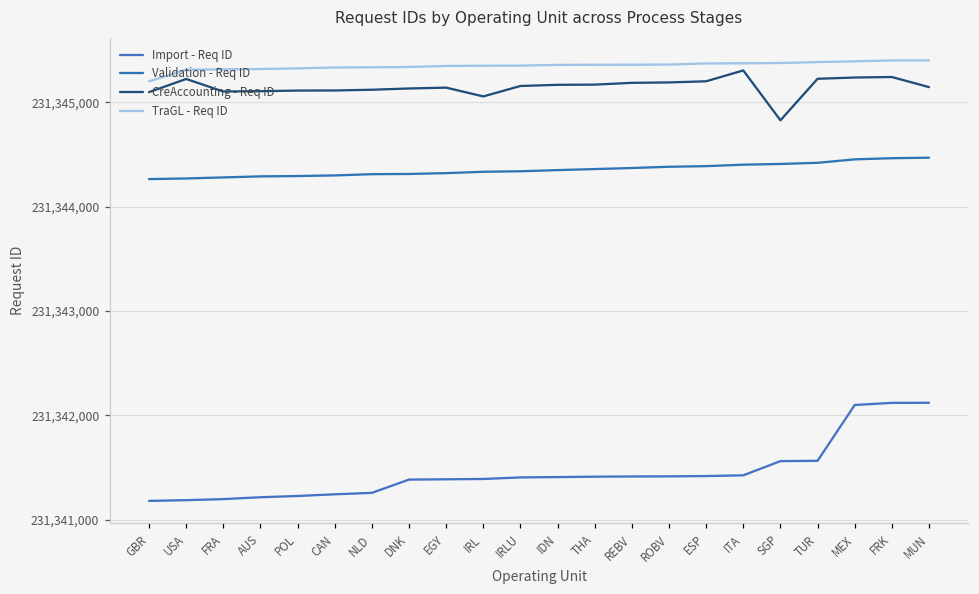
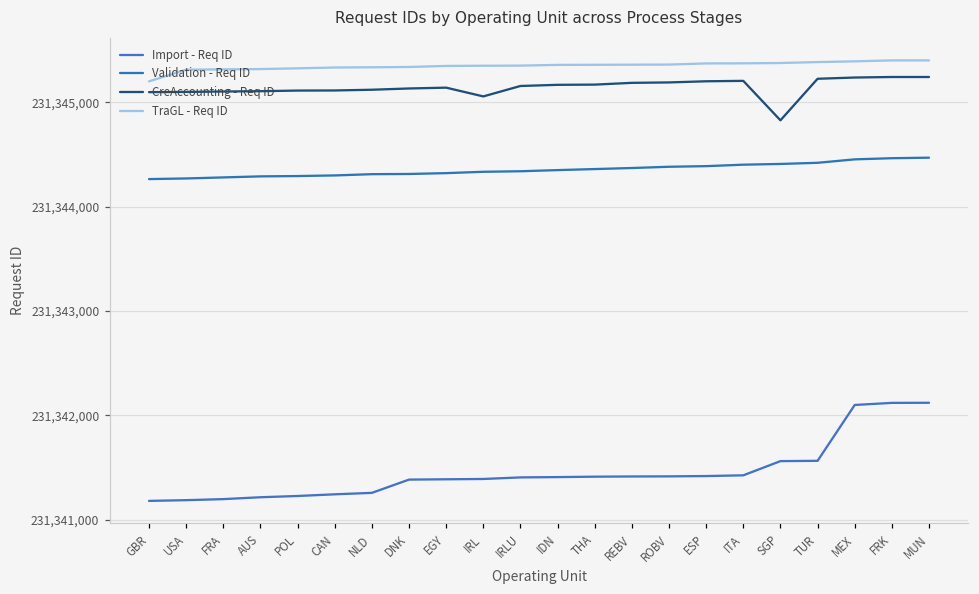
CreAccounting - Req ID, USA: 231,345,200 -> 231,345,100
CreAccounting - Req ID, ITA: 231,345,300 -> 231,345,200
CreAccounting - Req ID, MUN: 231,345,100 -> 231,345,200
